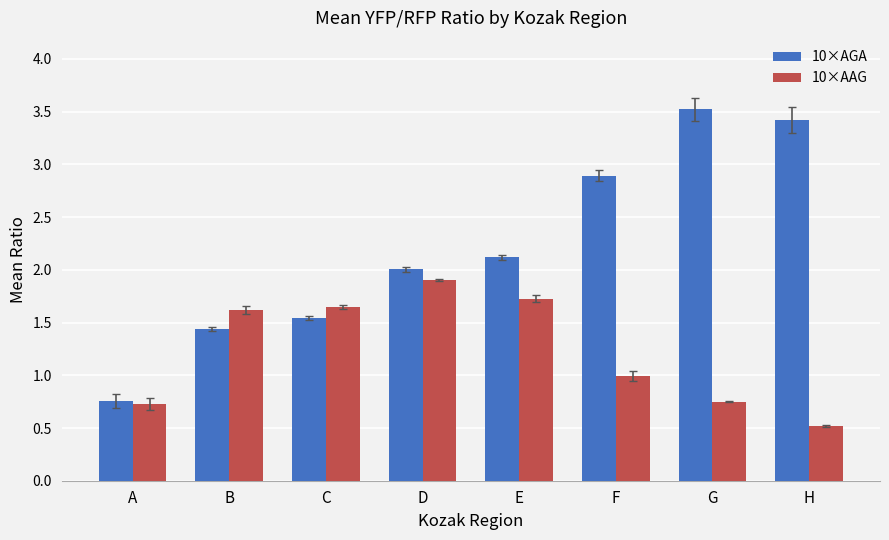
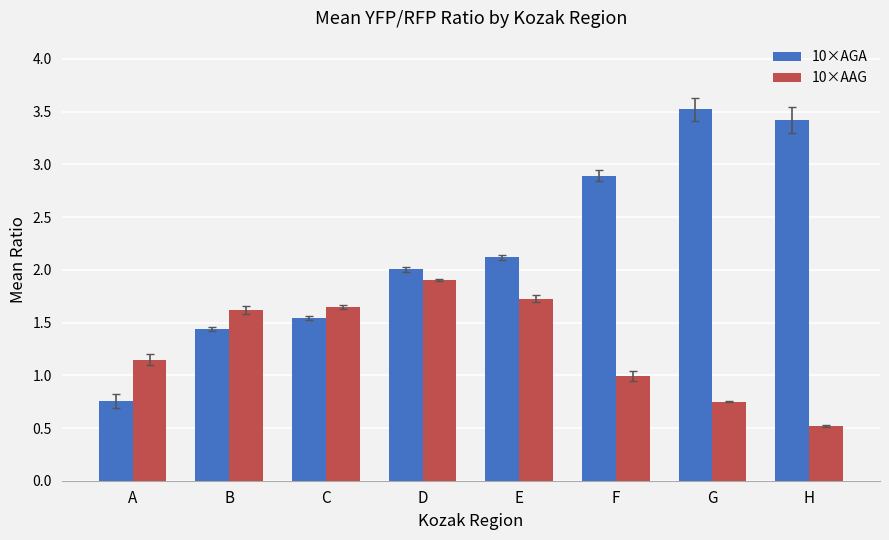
10×AAG, A: 0.73 -> 1.15
